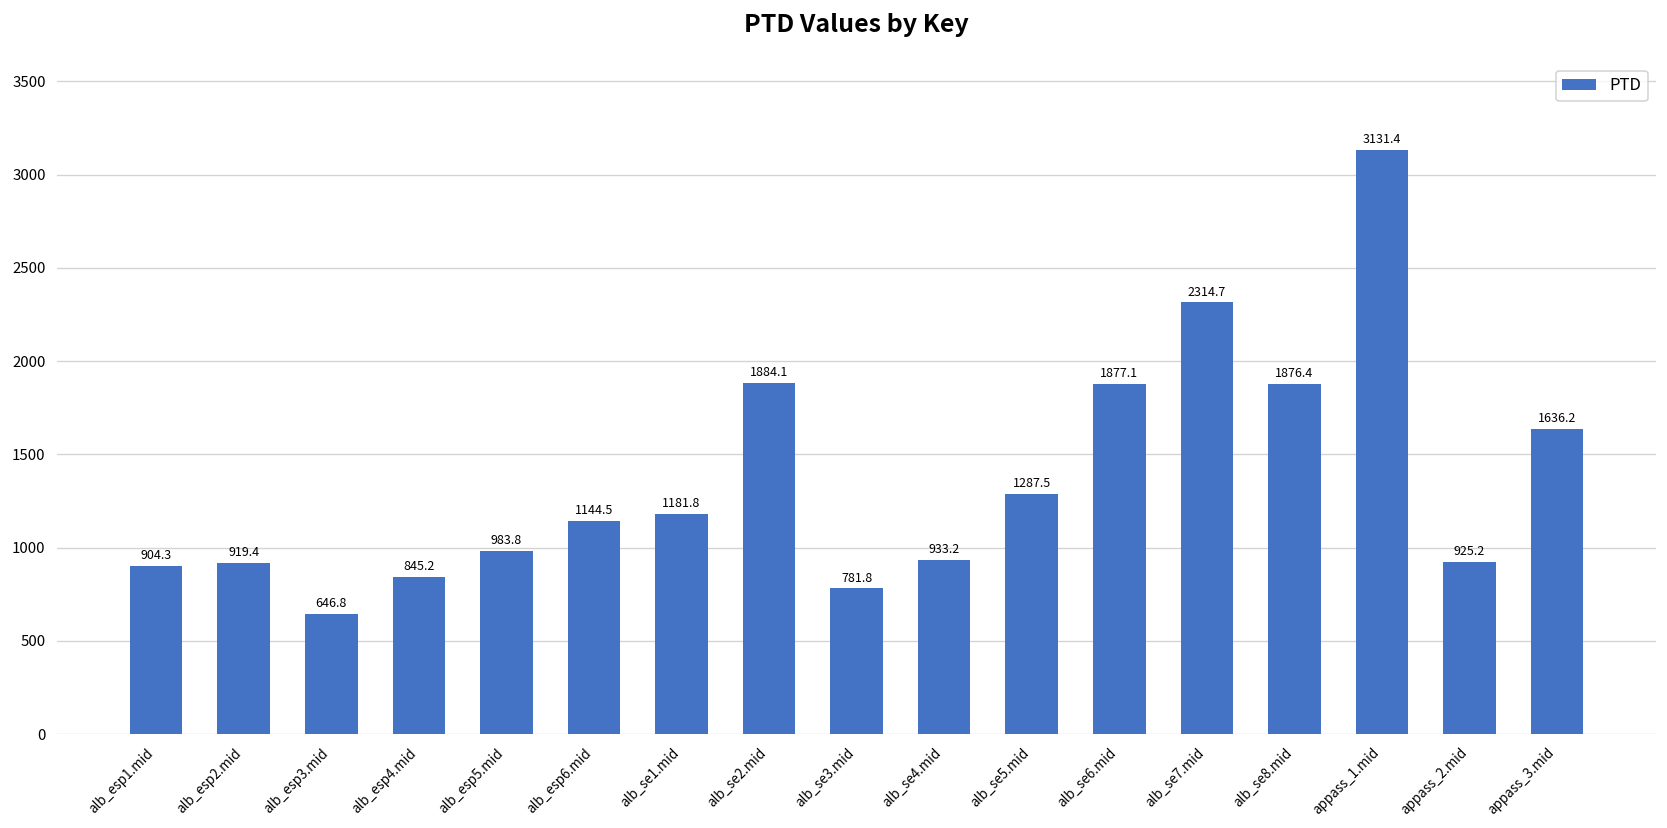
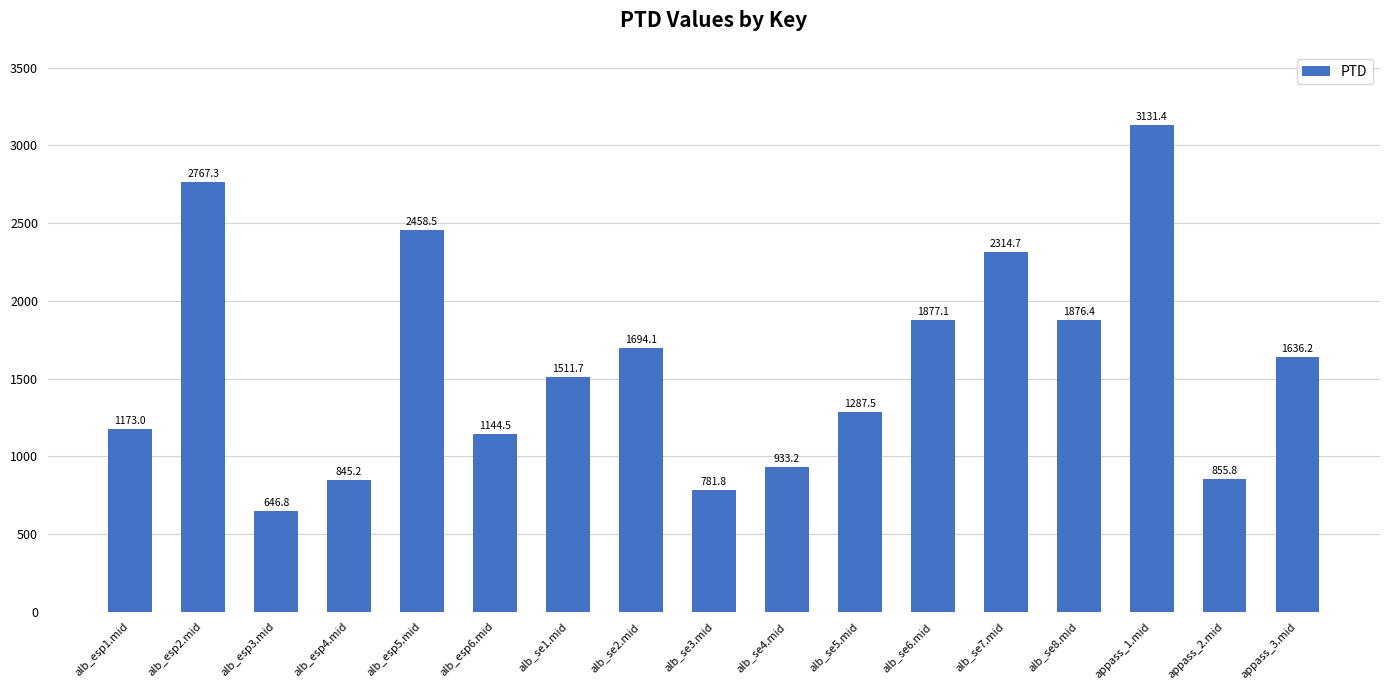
alb_esp1.mid: 904.3 -> 1173.0
alb_esp2.mid: 919.4 -> 2767.3
alb_esp5.mid: 983.8 -> 2458.5
alb_se1.mid: 1181.8 -> 1511.7
alb_se2.mid: 1884.1 -> 1694.1
appass_2.mid: 925.2 -> 855.8
